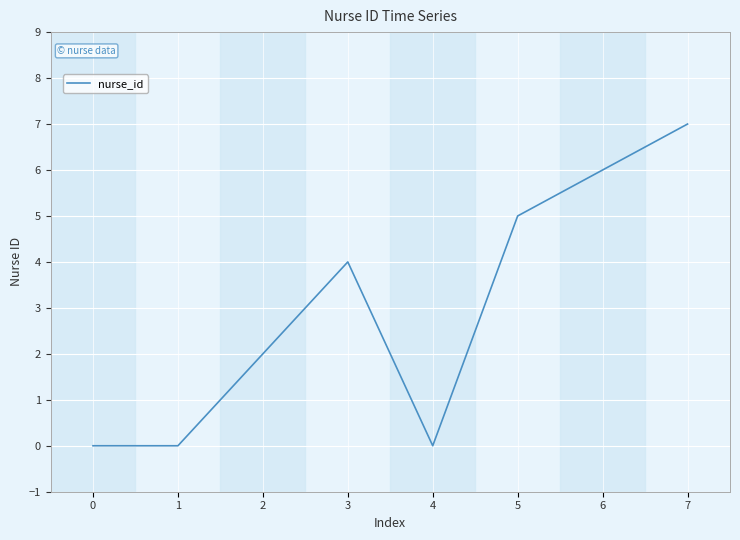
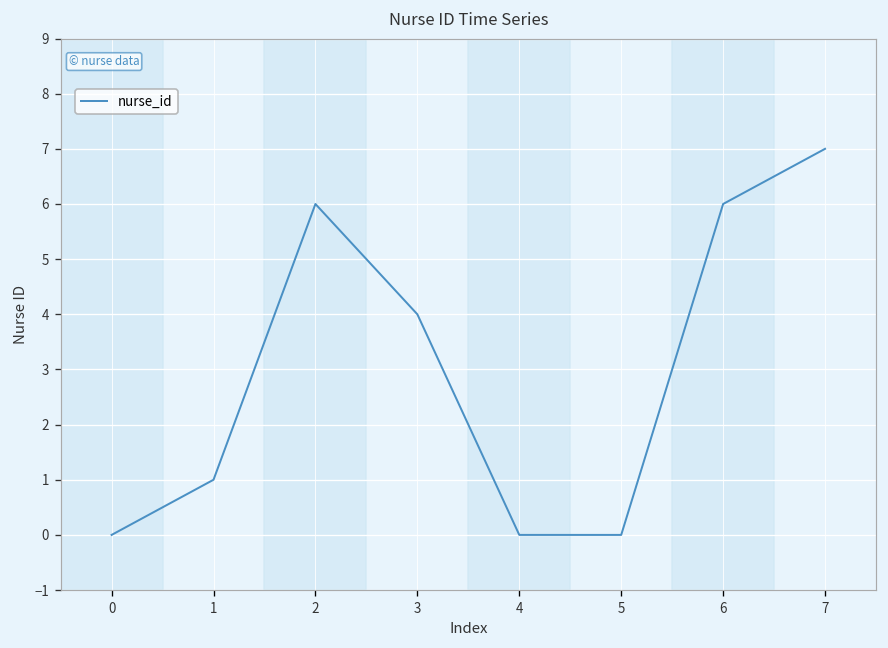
1: 0 -> 1
2: 2 -> 6
5: 5 -> 0
